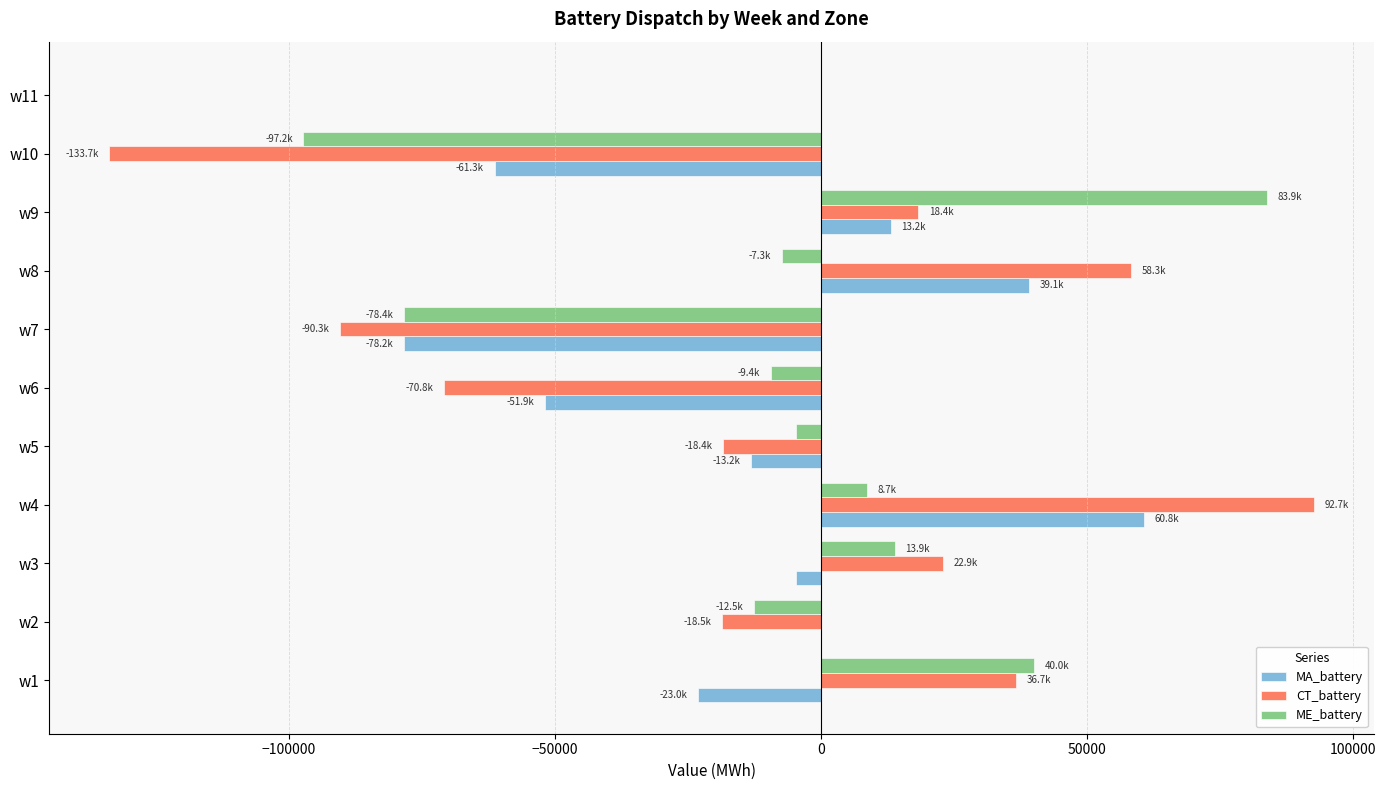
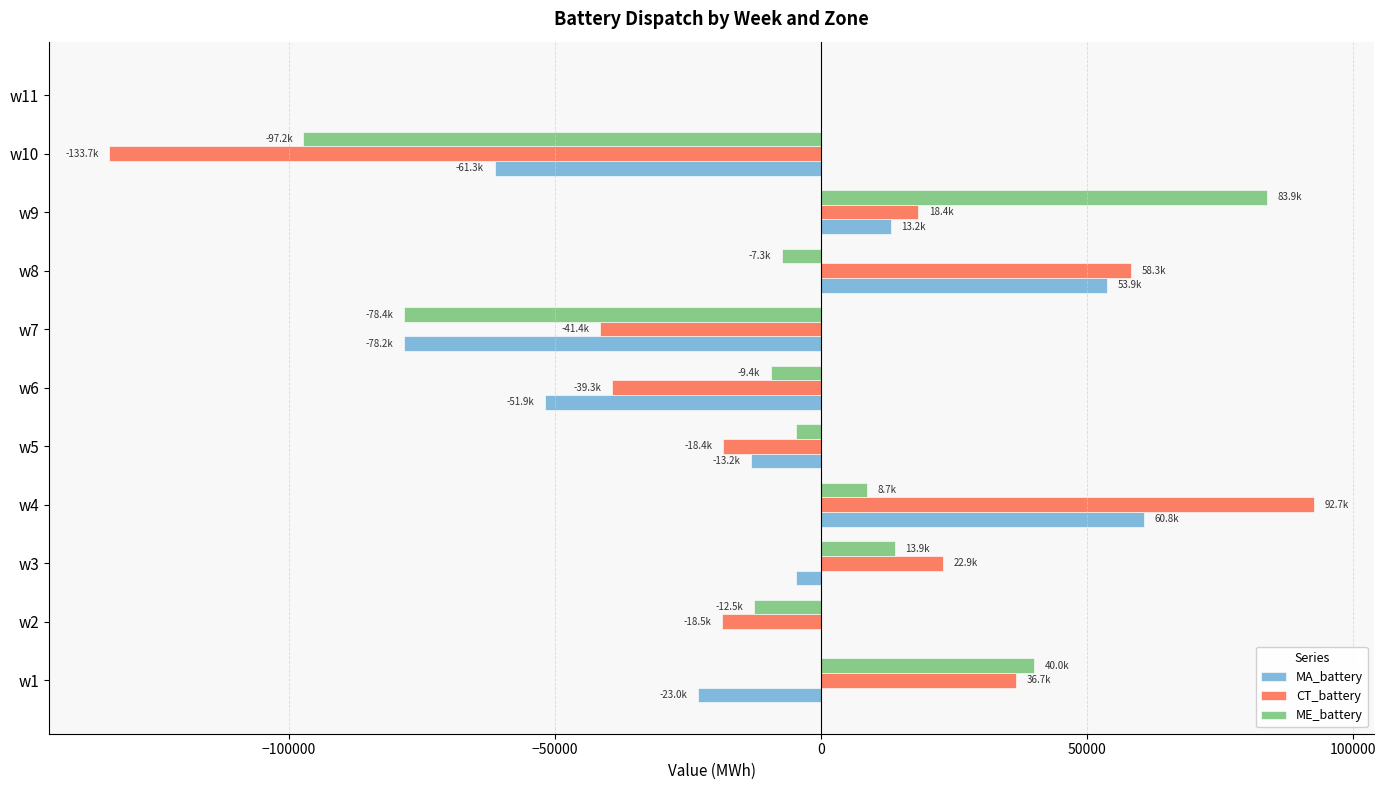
MA_battery, w8: 39.1k -> 53.9k
CT_battery, w7: -90.3k -> -41.4k
CT_battery, w6: -70.8k -> -39.3k
